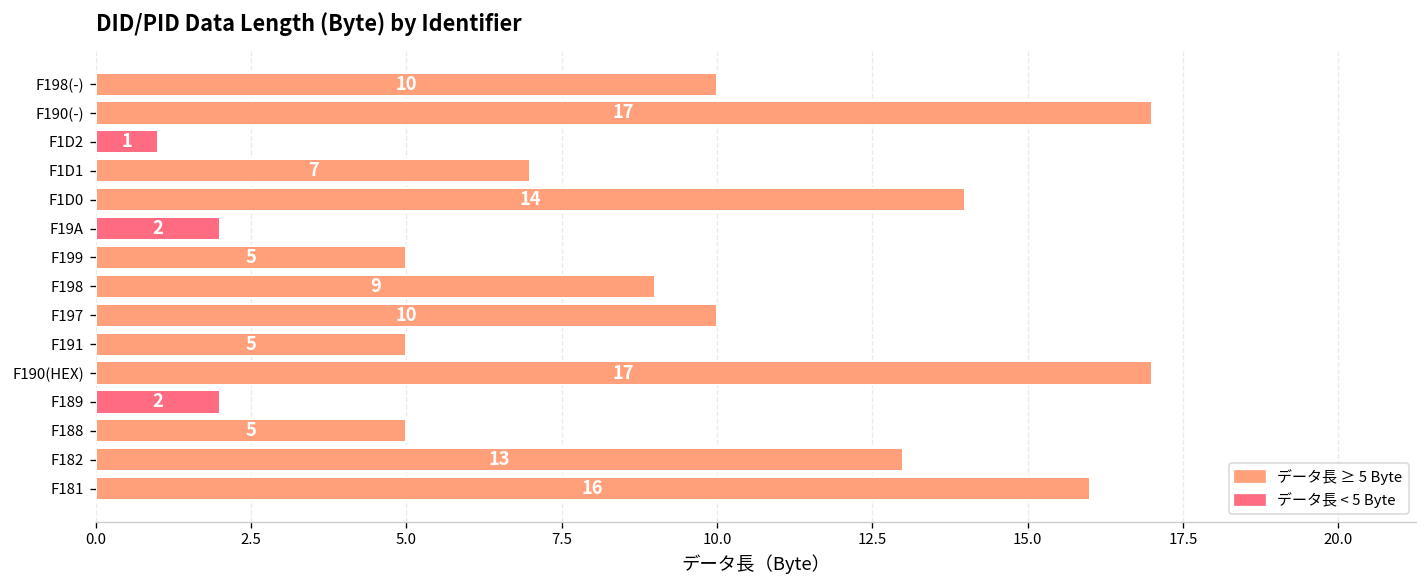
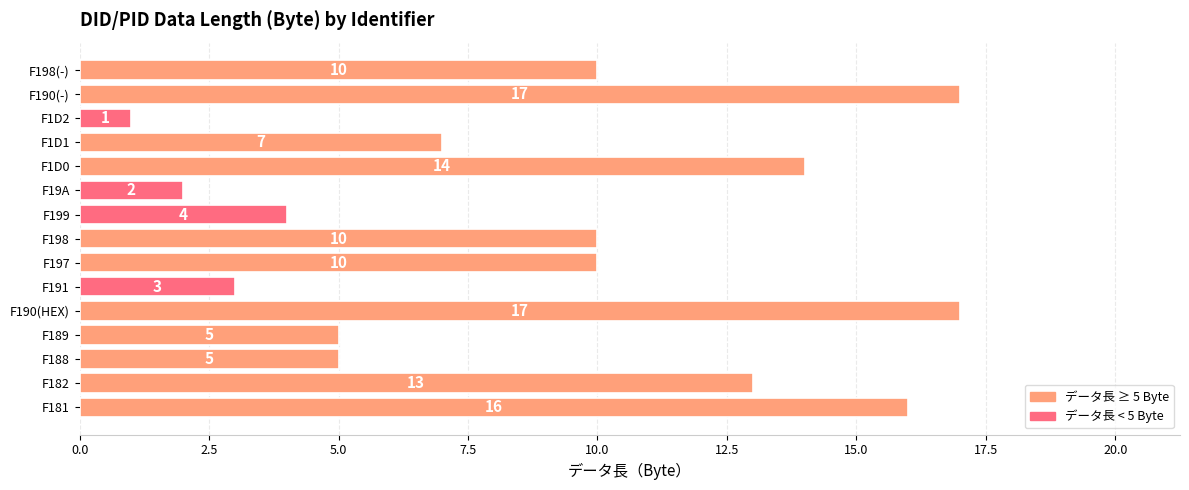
F199: 5 -> 4
F198: 9 -> 10
F191: 5 -> 3
F189: 2 -> 5
